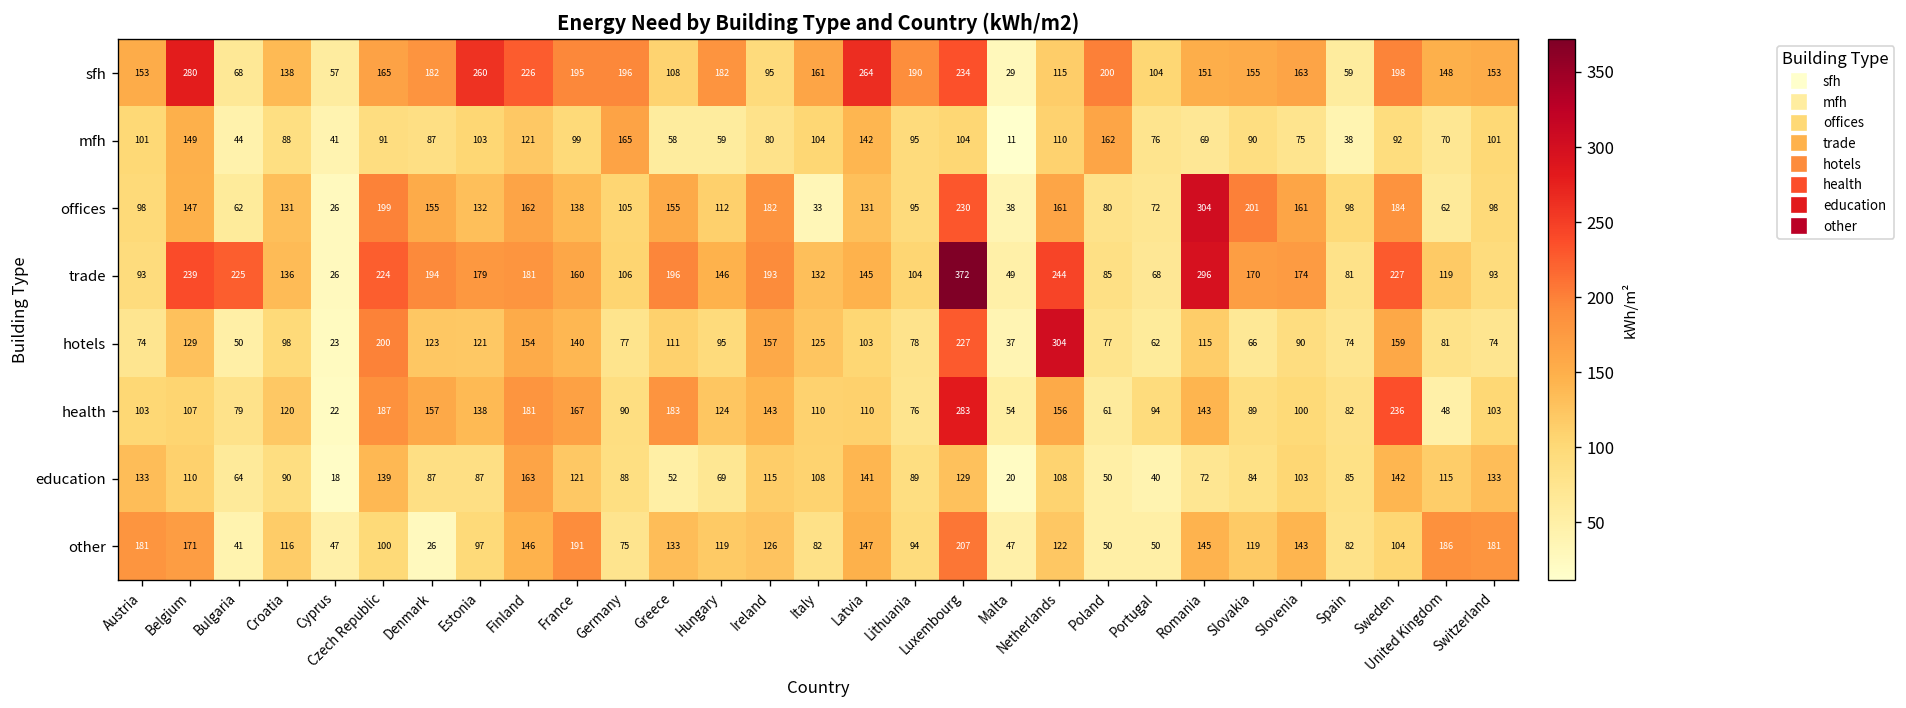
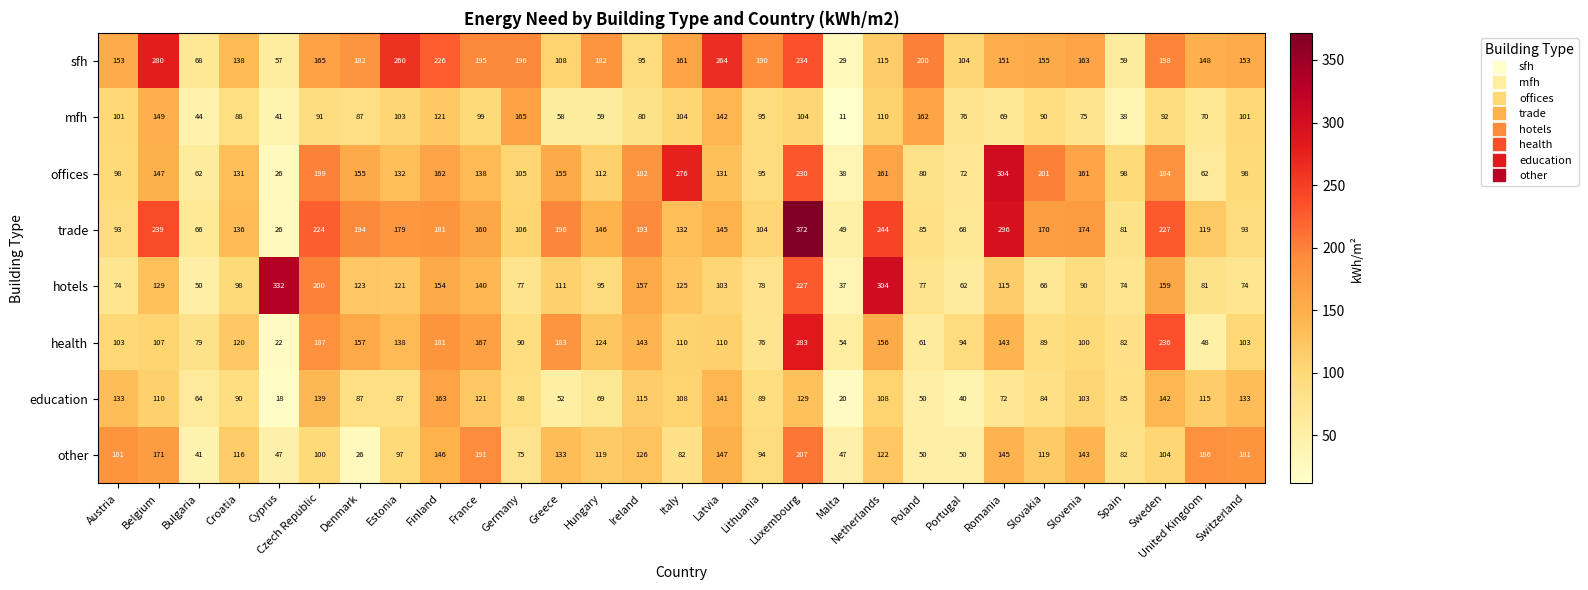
offices, Italy: 33 -> 276
trade, Bulgaria: 225 -> 66
hotels, Cyprus: 23 -> 332
